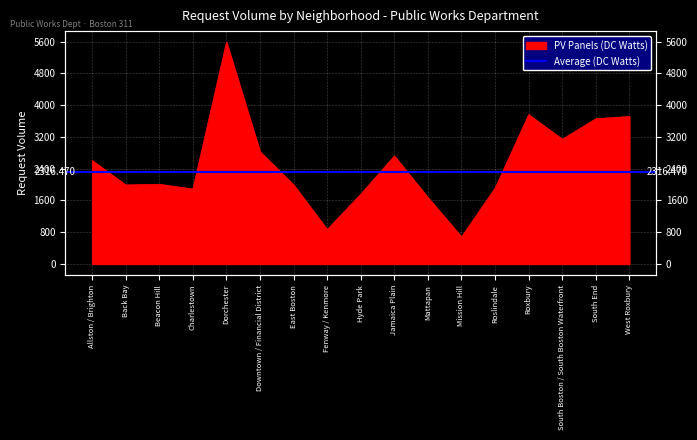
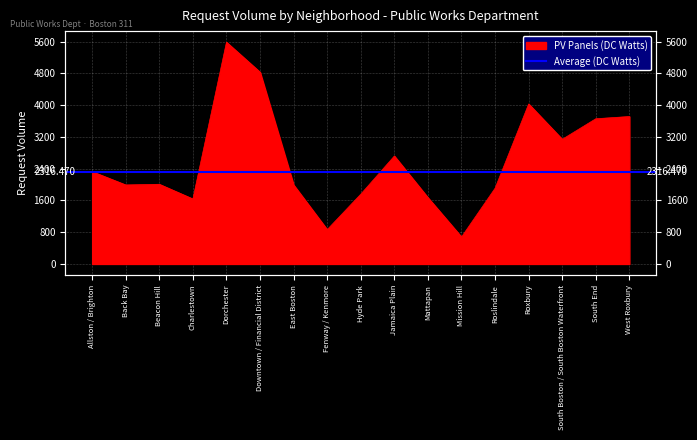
Allston / Brighton: 2600 -> 2300
Charlestown: 1900 -> 1600
Downtown / Financial District: 2800 -> 4800
Roxbury: 3800 -> 4000
